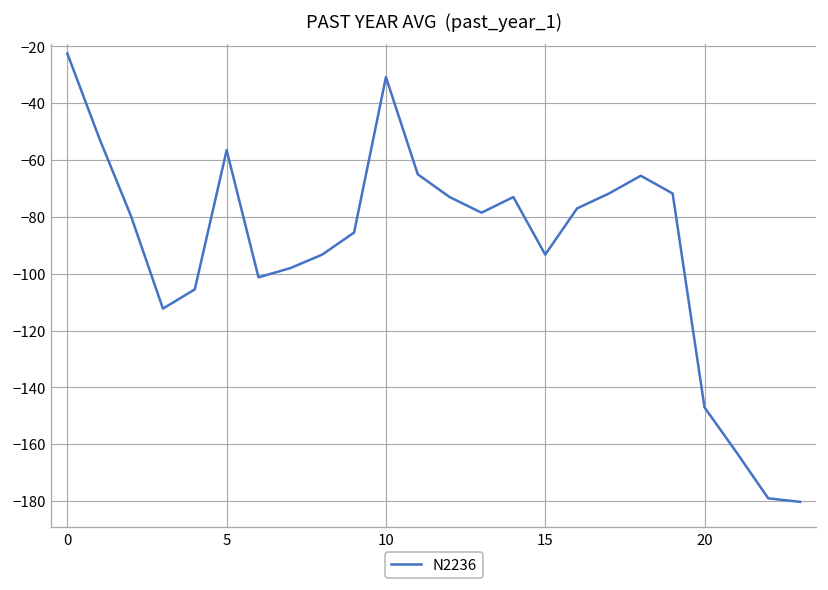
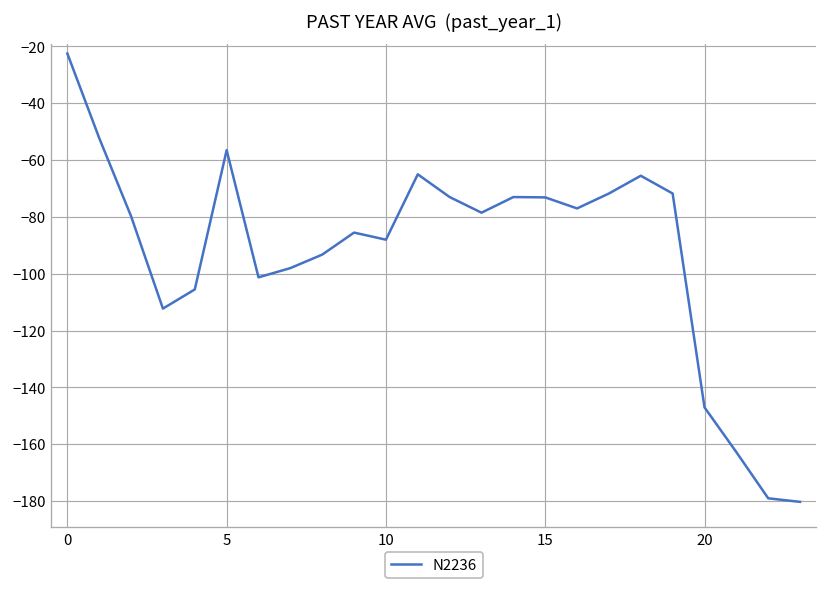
10: -31 -> -88
15: -93 -> -73
